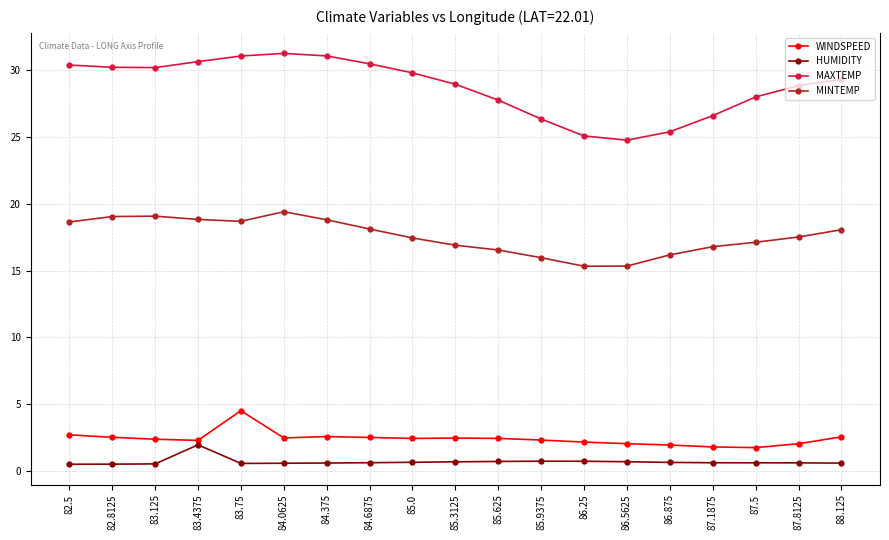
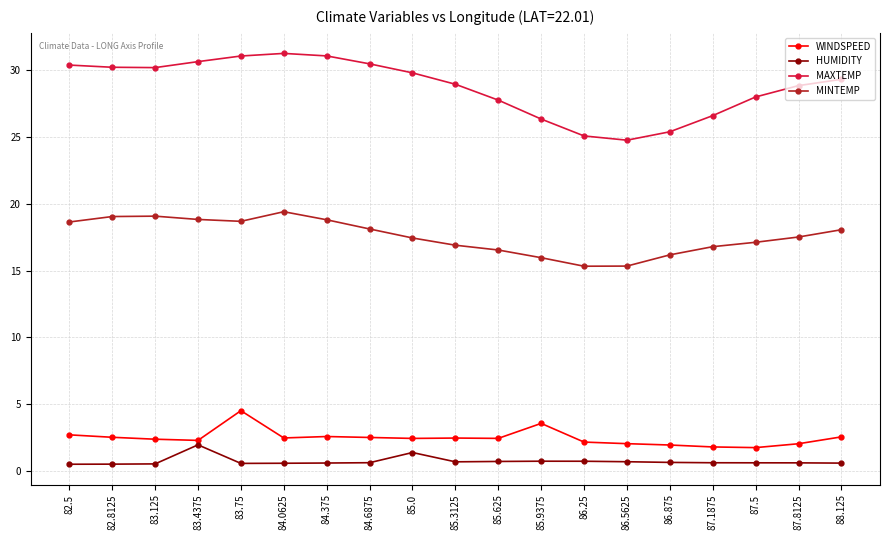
HUMIDITY, 85.0: 0.7 -> 1.4
WINDSPEED, 85.9375: 2.3 -> 3.6
